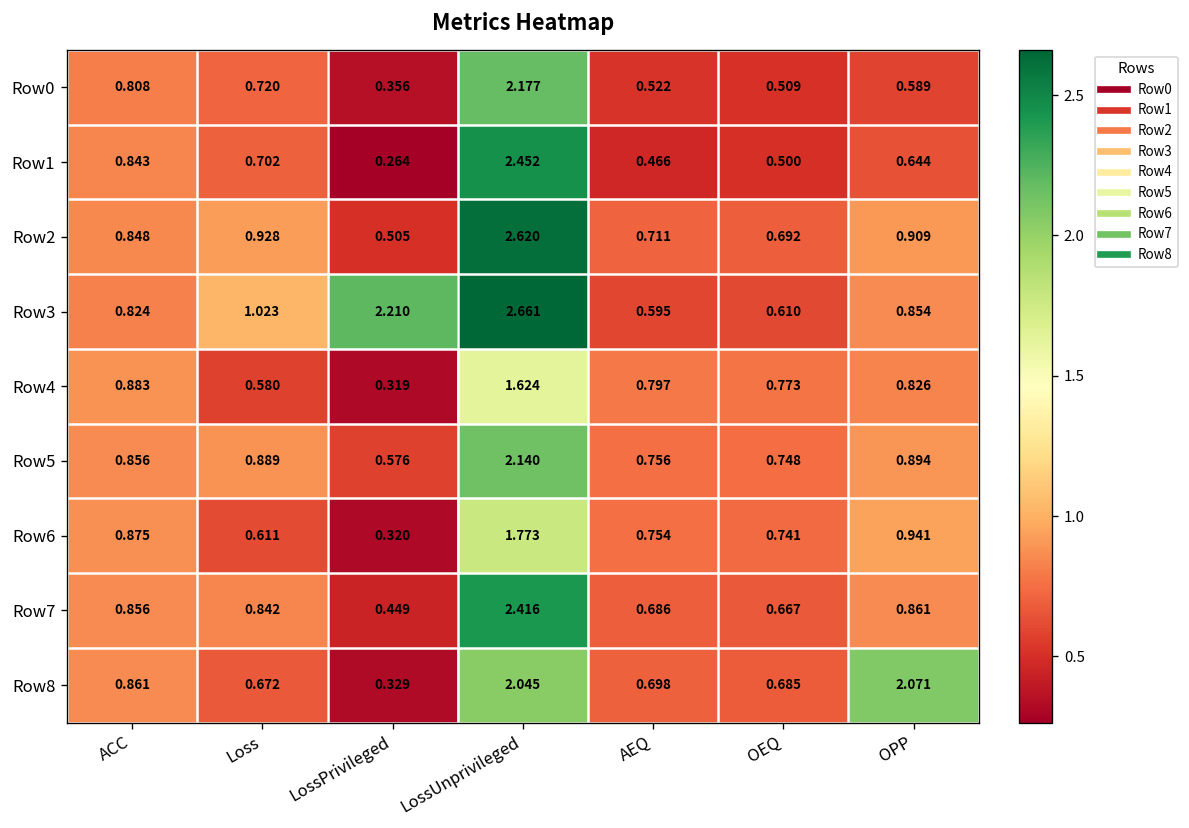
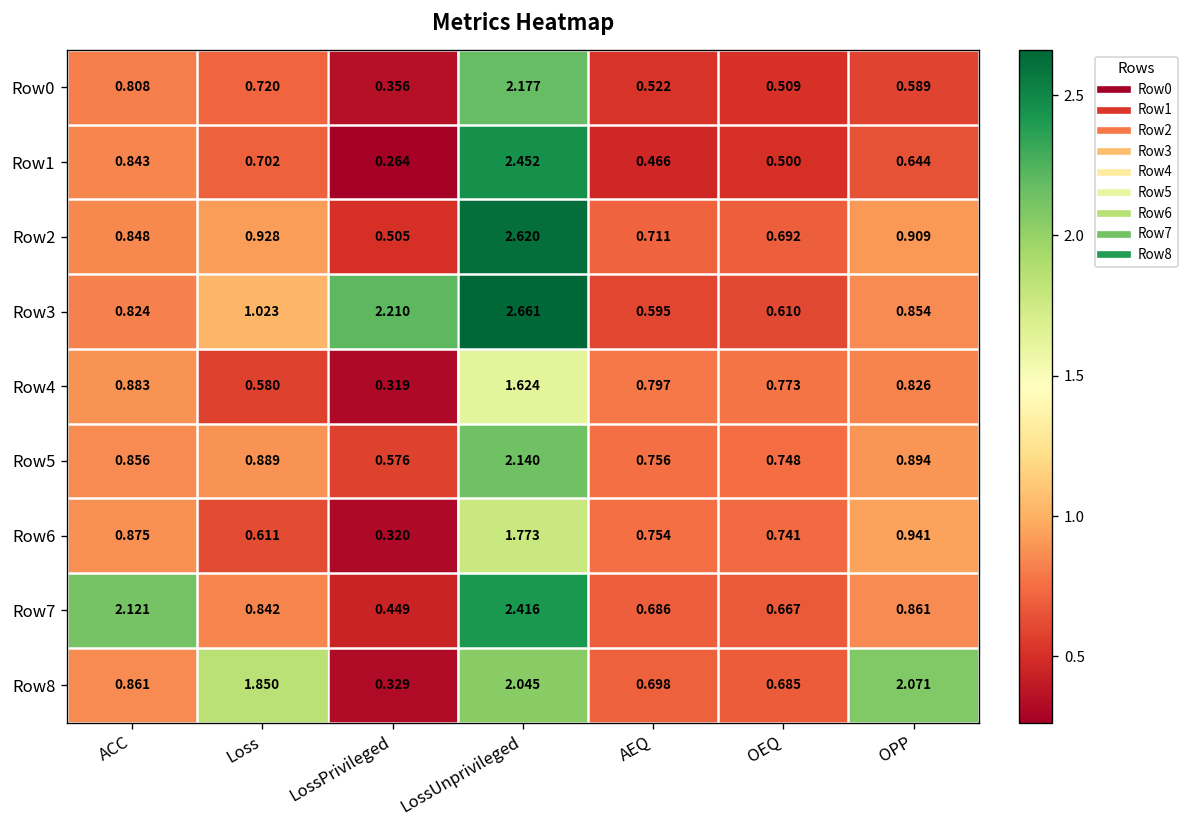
Row7, ACC: 0.856 -> 2.121
Row8, Loss: 0.672 -> 1.850
